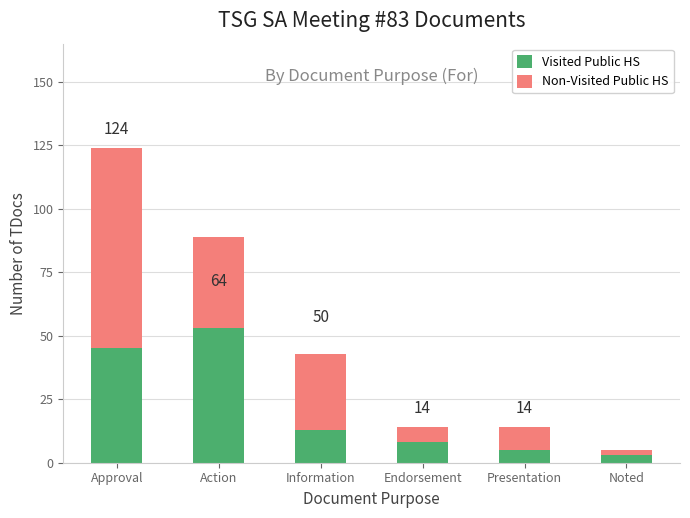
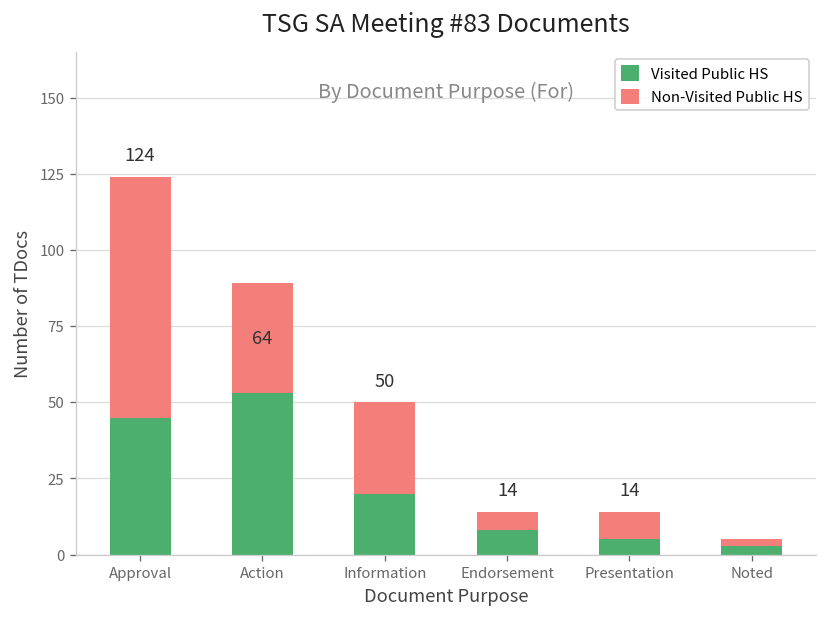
Visited Public HS, Information: 13 -> 20
